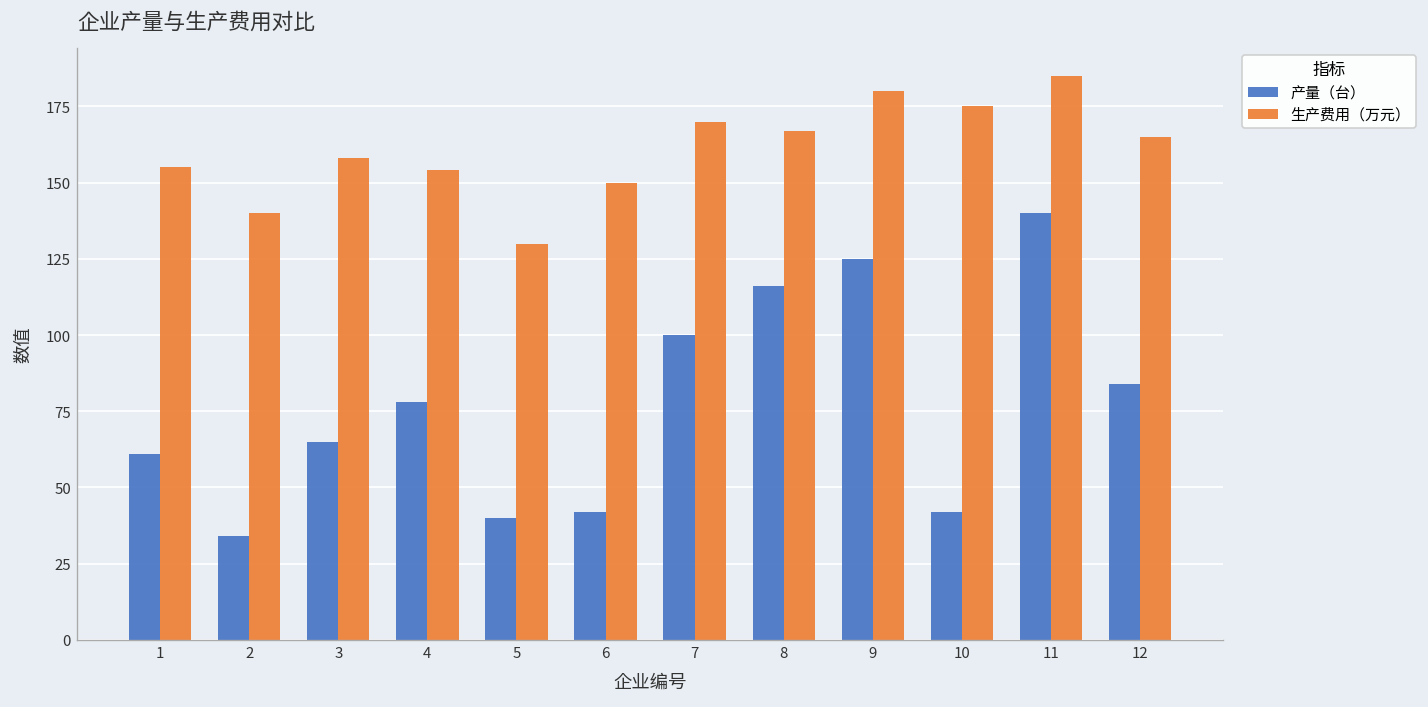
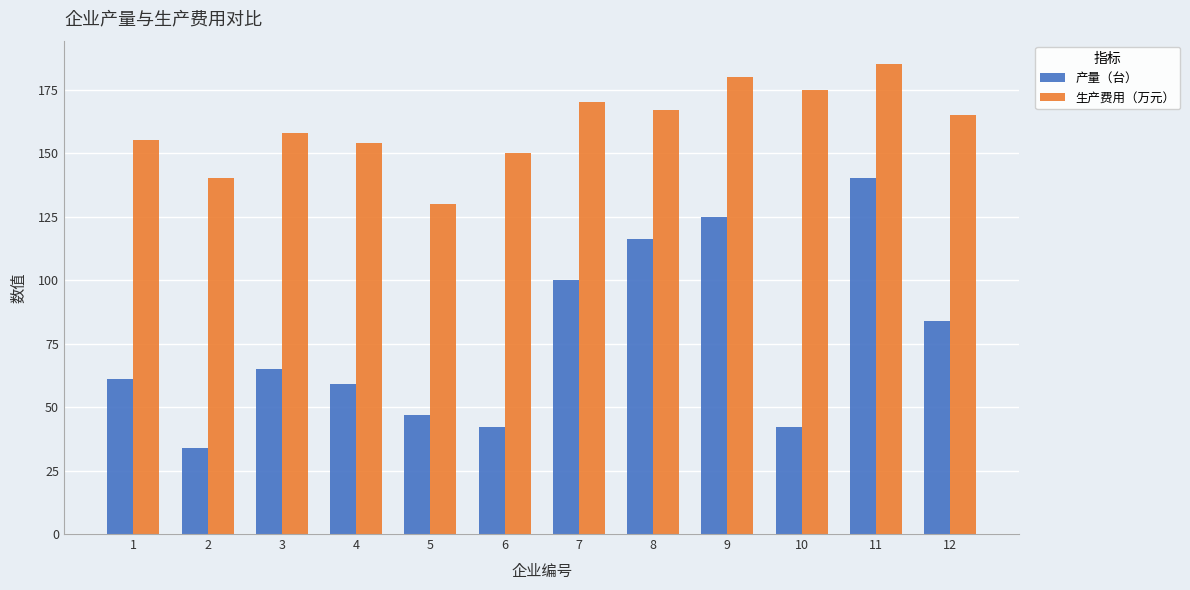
产量（台）, 4: 78 -> 59
产量（台）, 5: 40 -> 47
